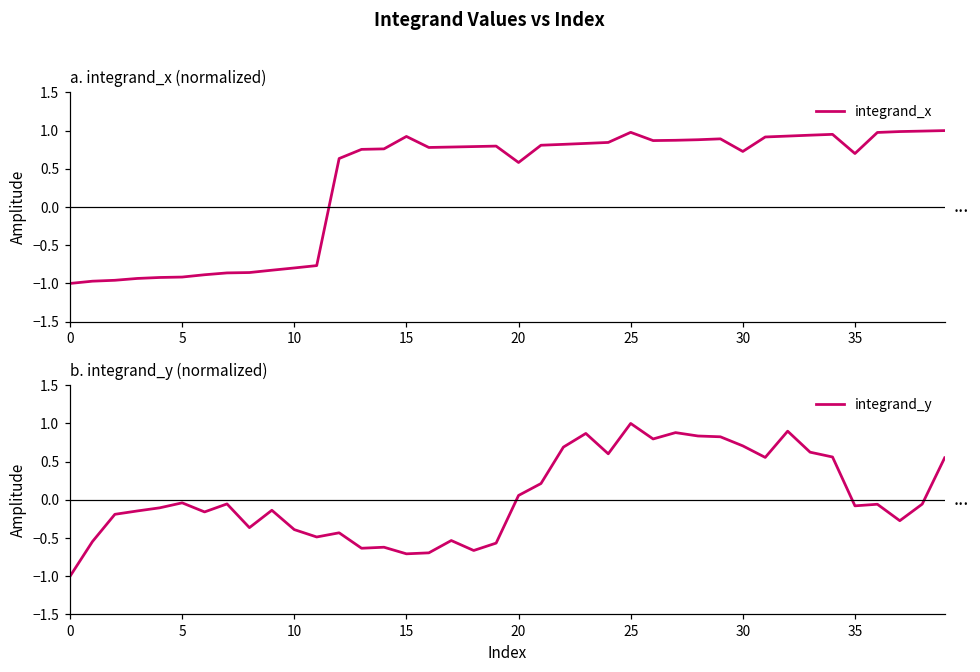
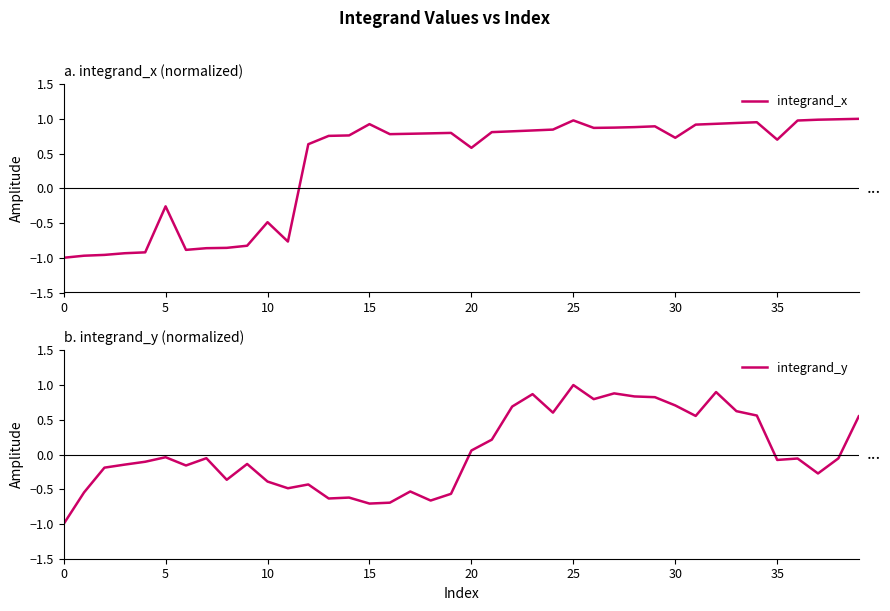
a. integrand_x (normalized), 5: -0.9 -> -0.3
a. integrand_x (normalized), 10: -0.8 -> -0.5
